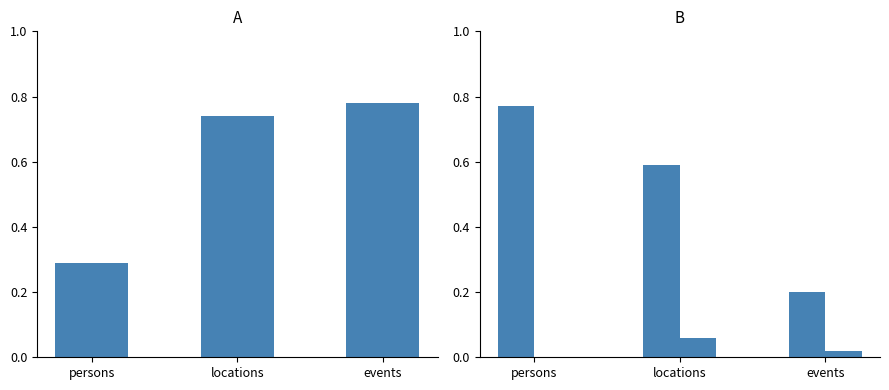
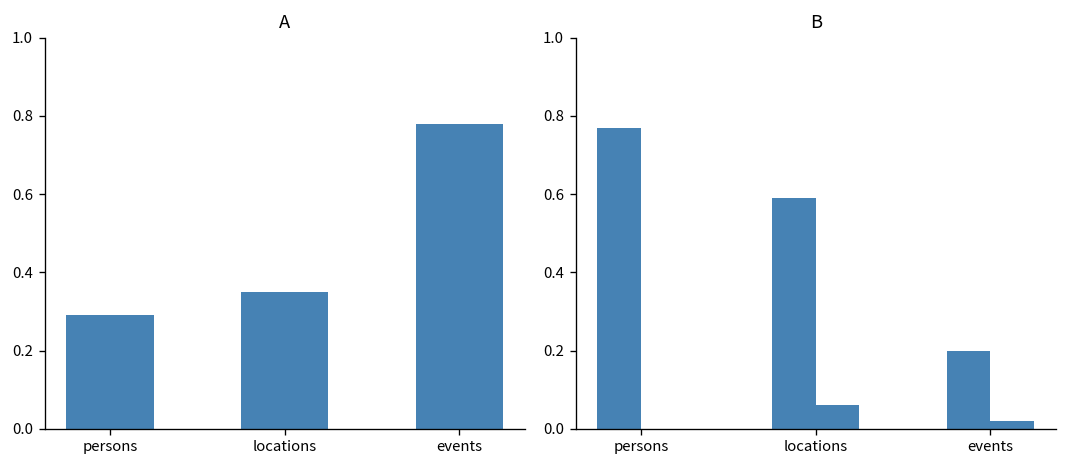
A, locations: 0.74 -> 0.35
